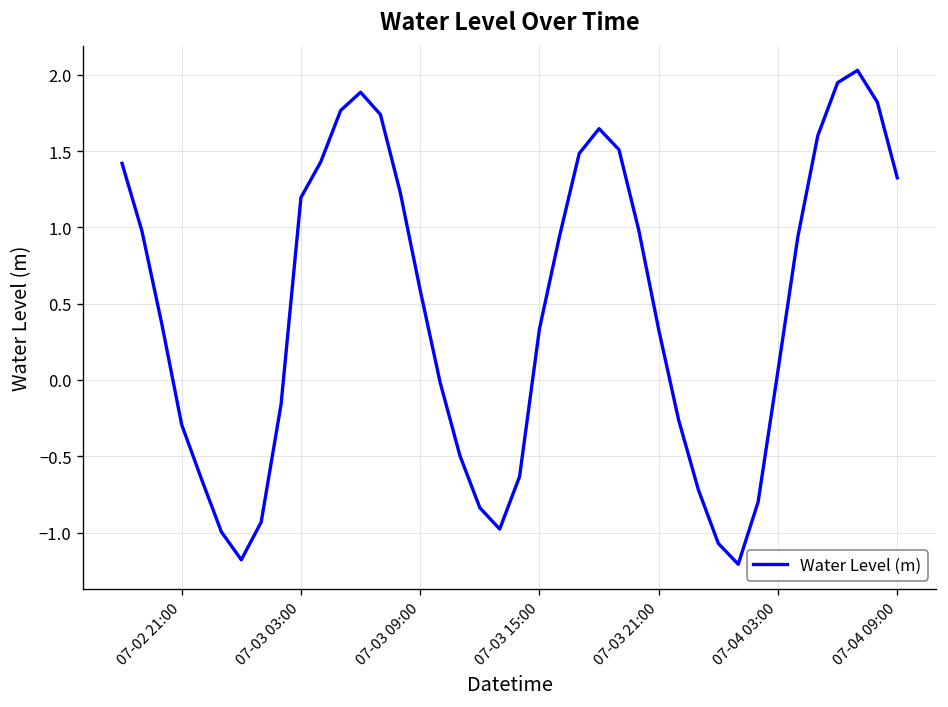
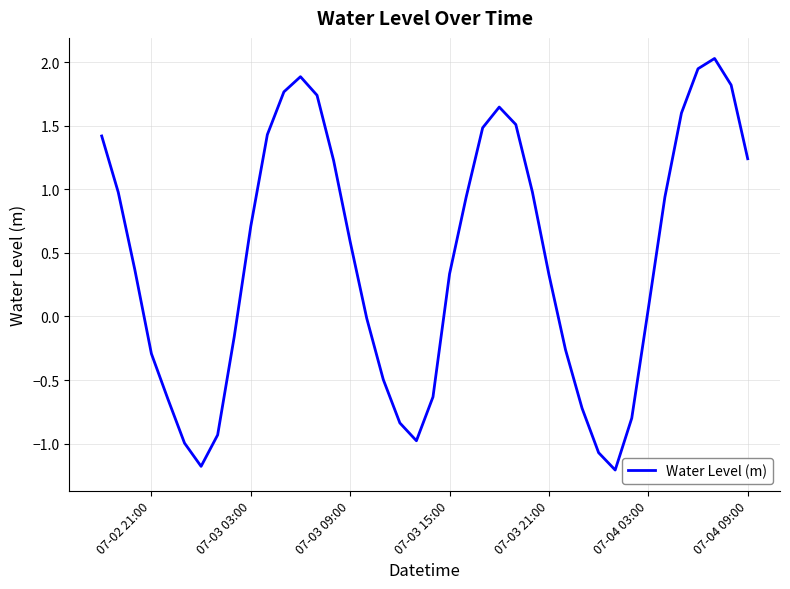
07-03 03:00: 1.20 -> 0.71
07-04 09:00: 1.33 -> 1.24
